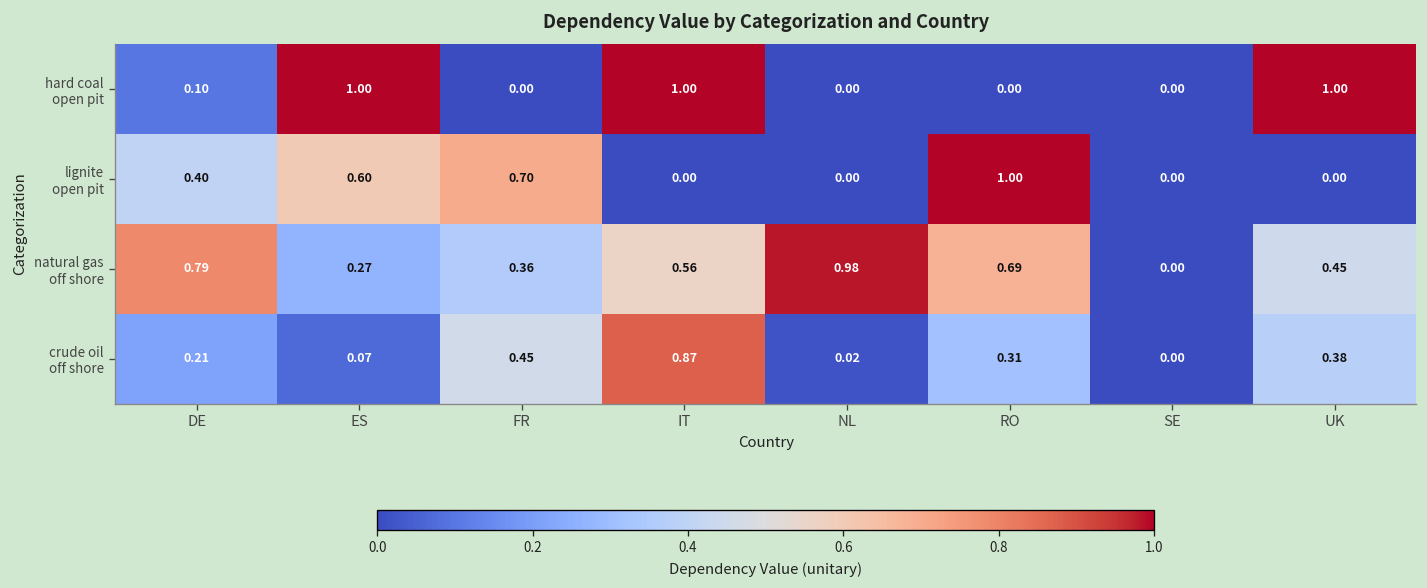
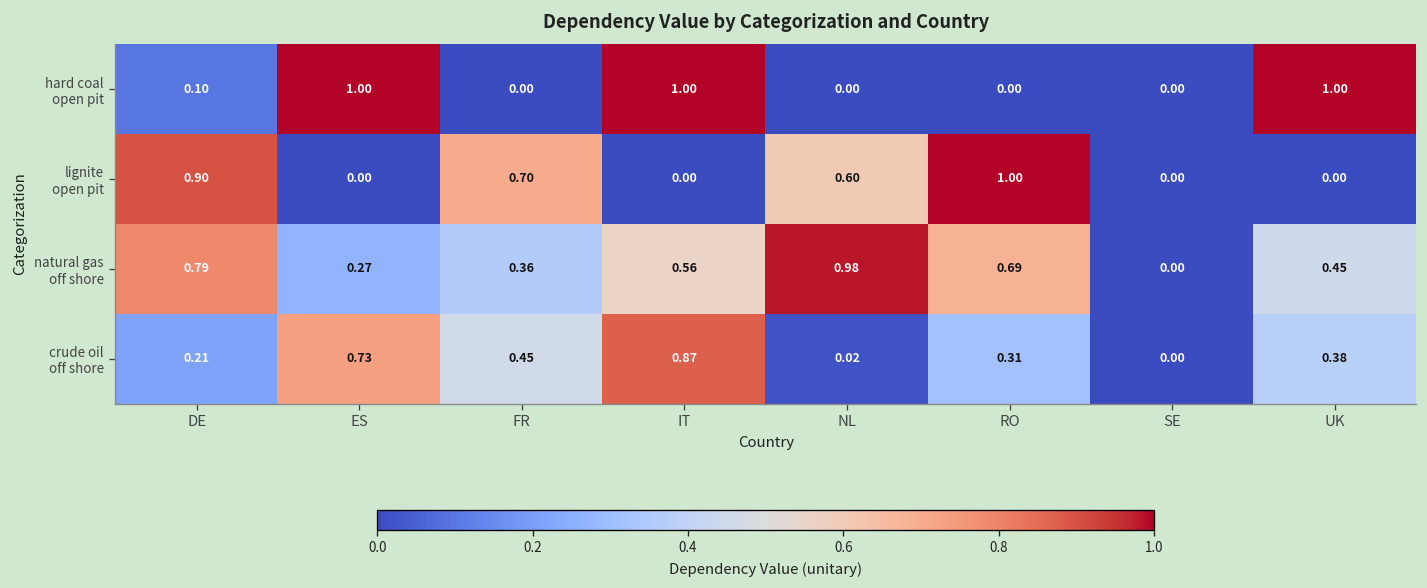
lignite open pit, DE: 0.40 -> 0.90
lignite open pit, ES: 0.60 -> 0.00
lignite open pit, NL: 0.00 -> 0.60
crude oil off shore, ES: 0.07 -> 0.73
